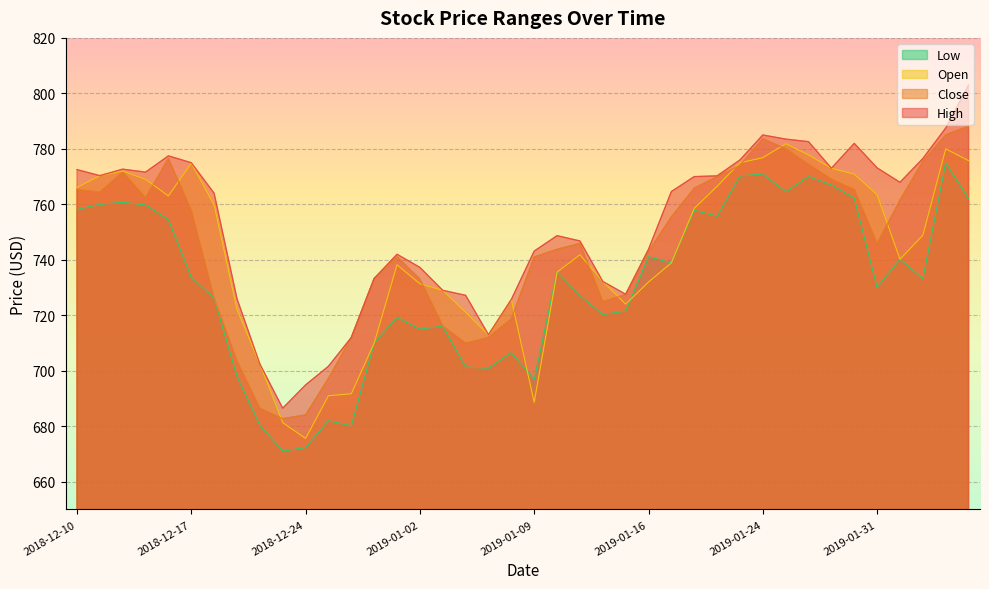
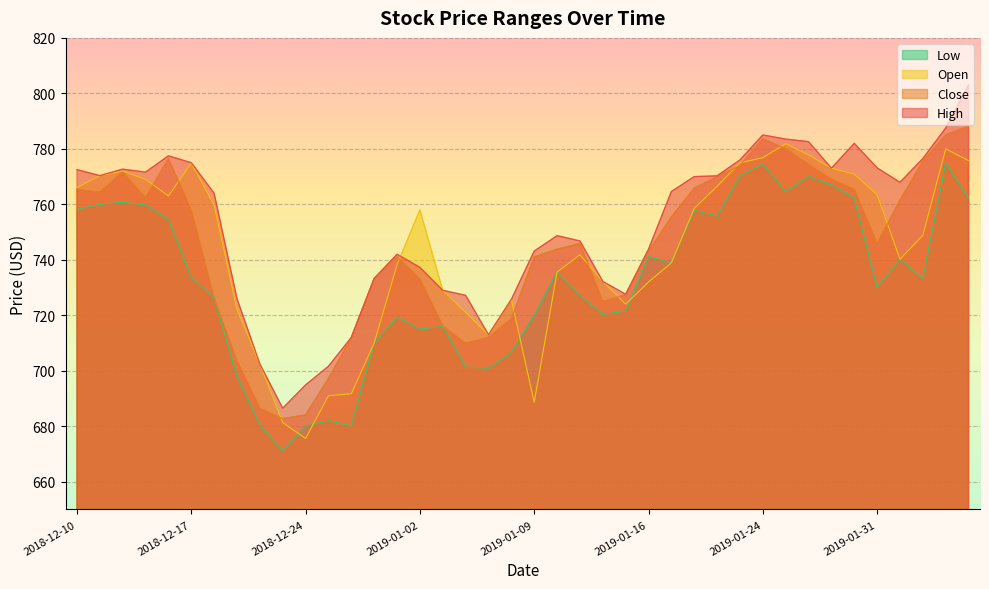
Low, 2018-12-24: 672 -> 680
Open, 2019-01-02: 731 -> 758
Low, 2019-01-09: 697 -> 720
Low, 2019-01-24: 771 -> 774
